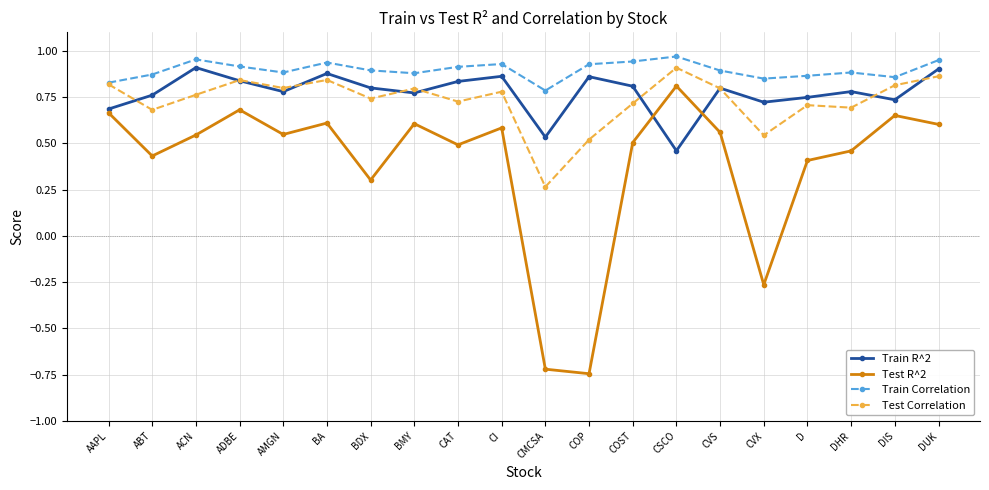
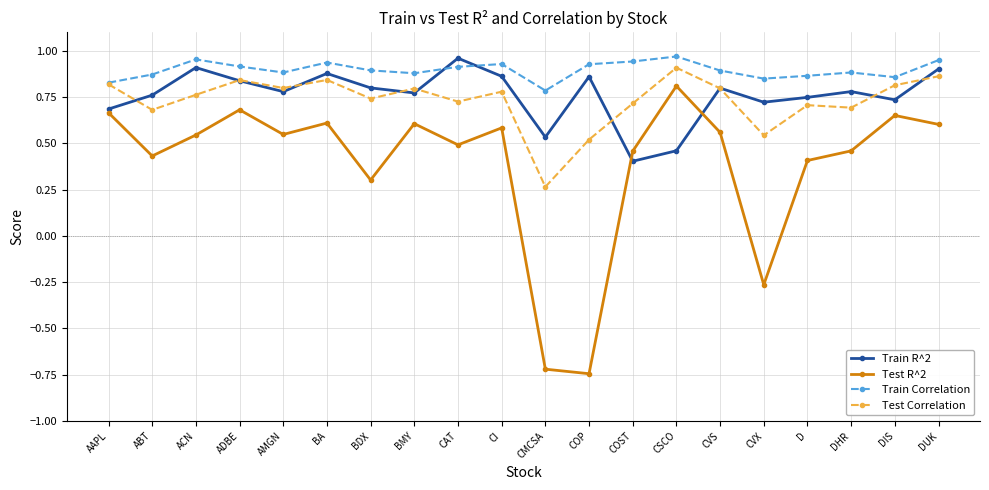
Train R^2, CAT: 0.83 -> 0.96
Train R^2, COST: 0.81 -> 0.40
Test R^2, COST: 0.50 -> 0.46
